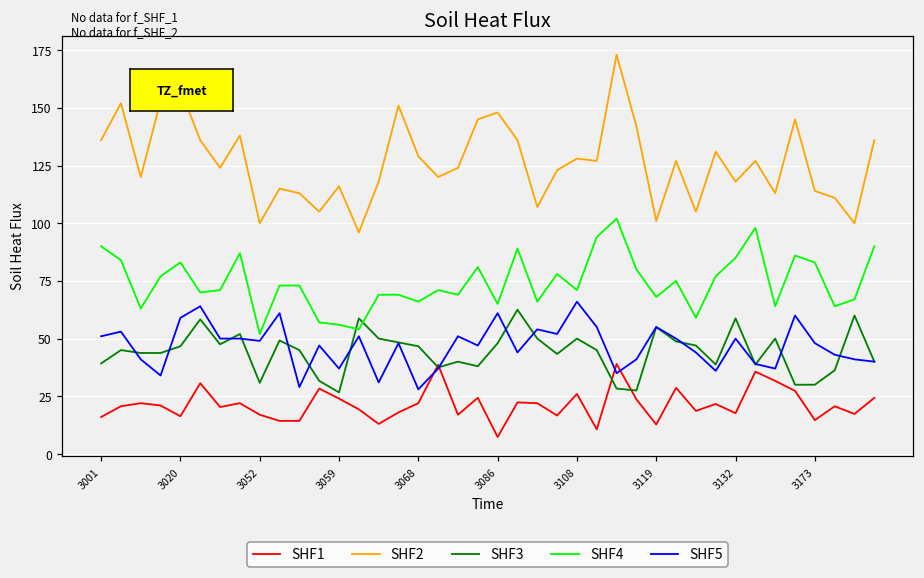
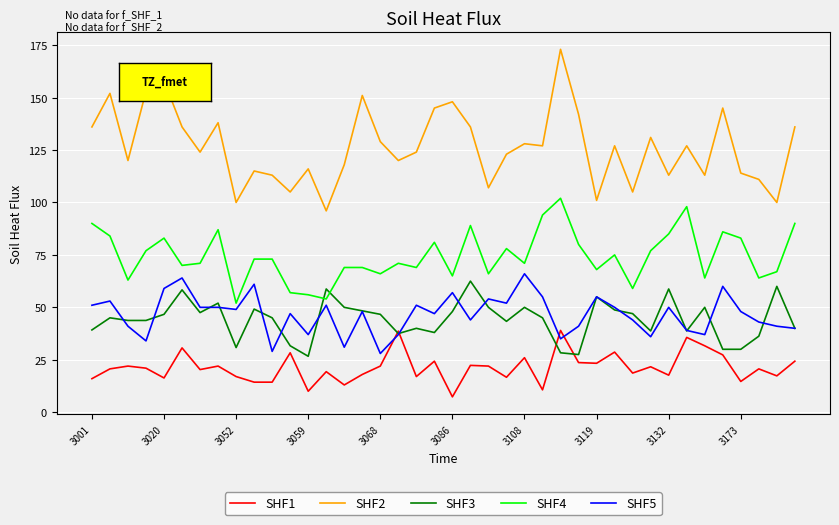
SHF1, 3059: 24 -> 10
SHF5, 3086: 61 -> 57
SHF1, 3119: 13 -> 23
SHF2, 3132: 118 -> 113
